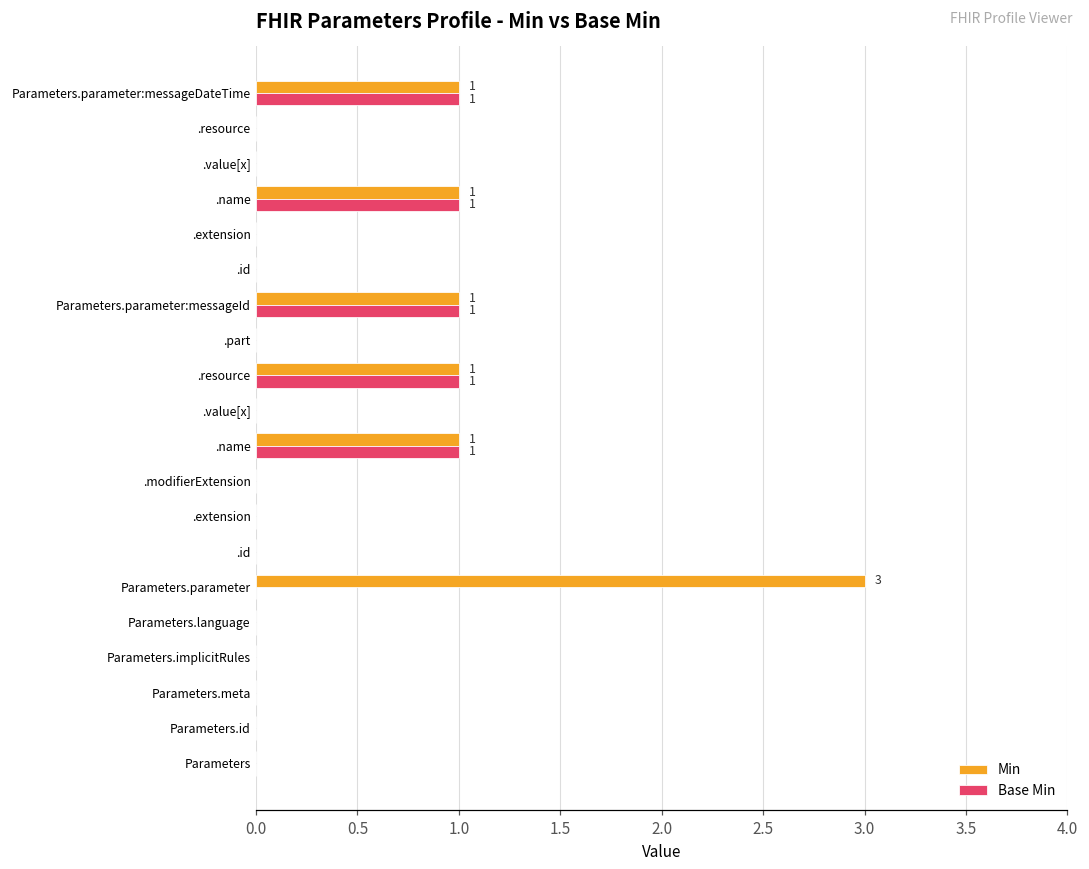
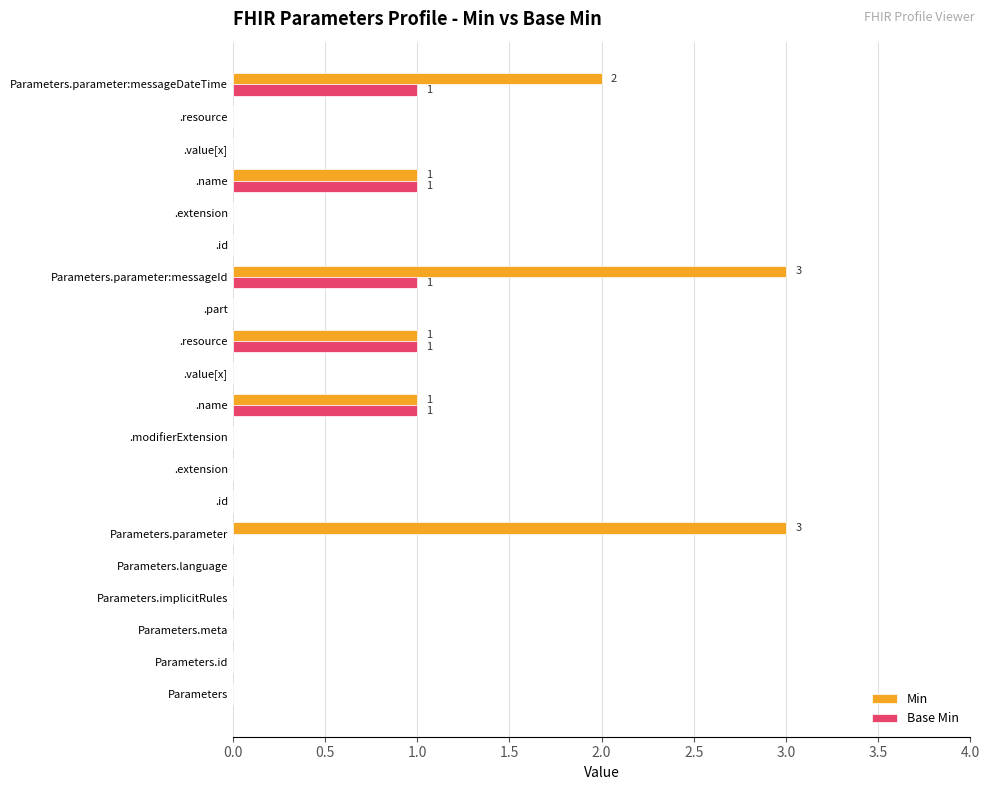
Min, Parameters.parameter:messageDateTime: 1 -> 2
Min, Parameters.parameter:messageId: 1 -> 3
